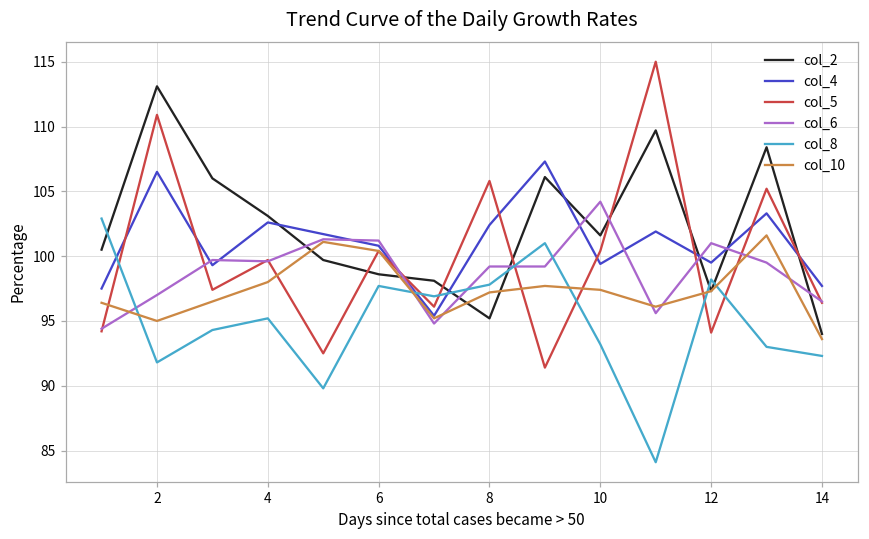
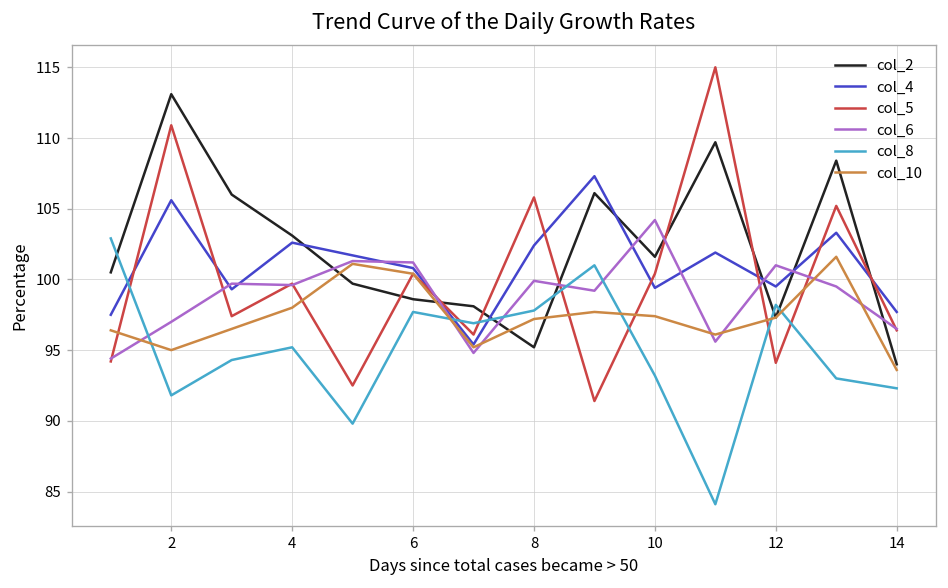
col_4, 2: 106.5 -> 105.6
col_6, 8: 99.2 -> 99.9
